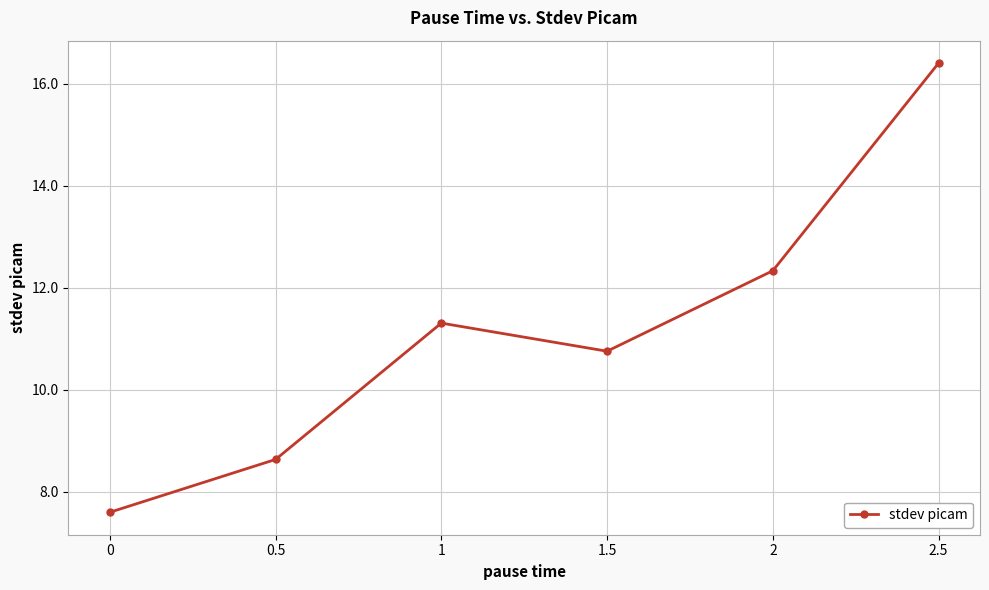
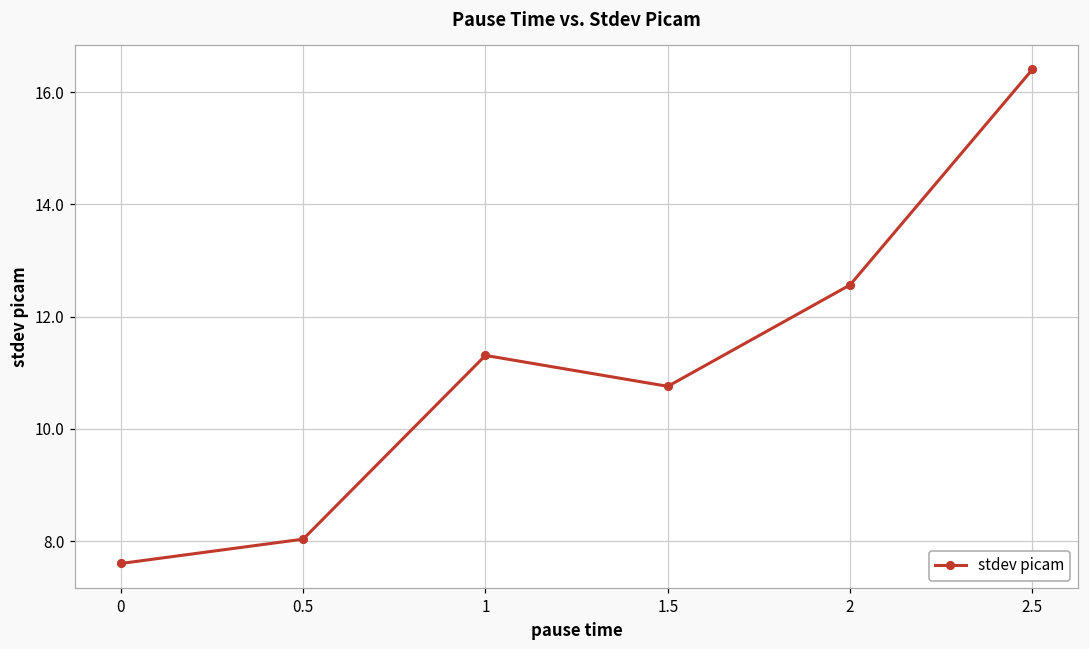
0.5: 8.6 -> 8.0
2: 12.3 -> 12.6
